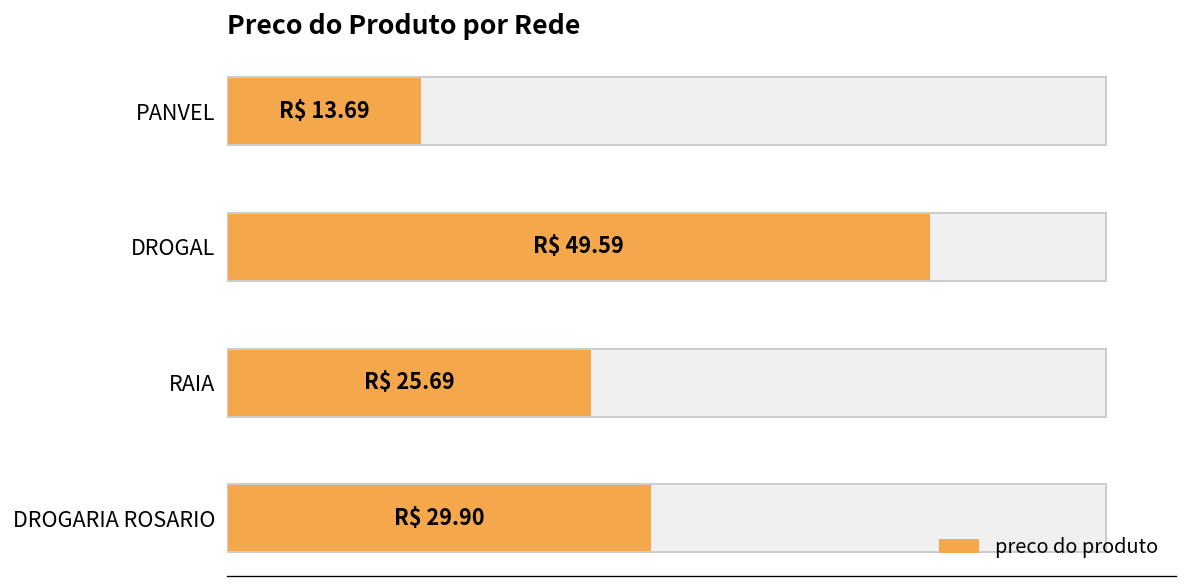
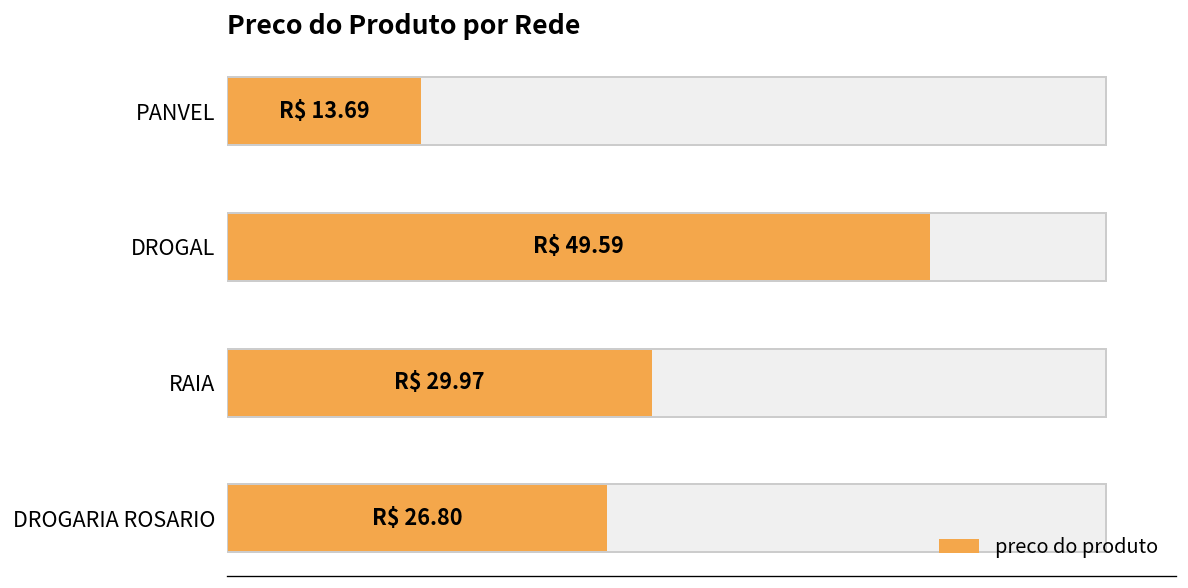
preco do produto, RAIA: 25.69 -> 29.97
preco do produto, DROGARIA ROSARIO: 29.90 -> 26.80
